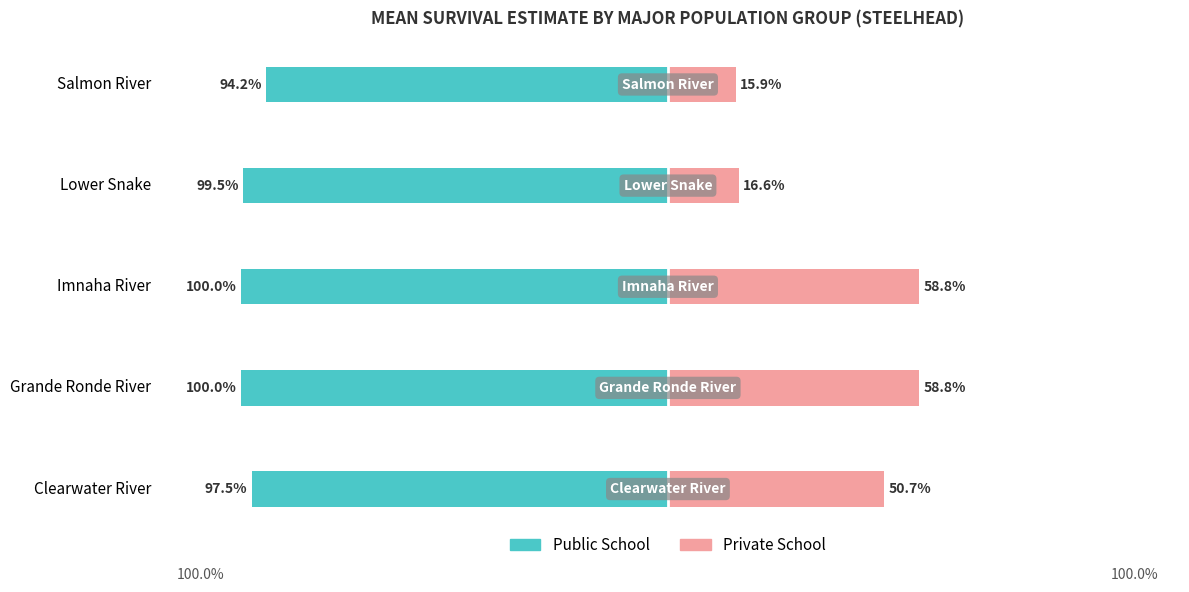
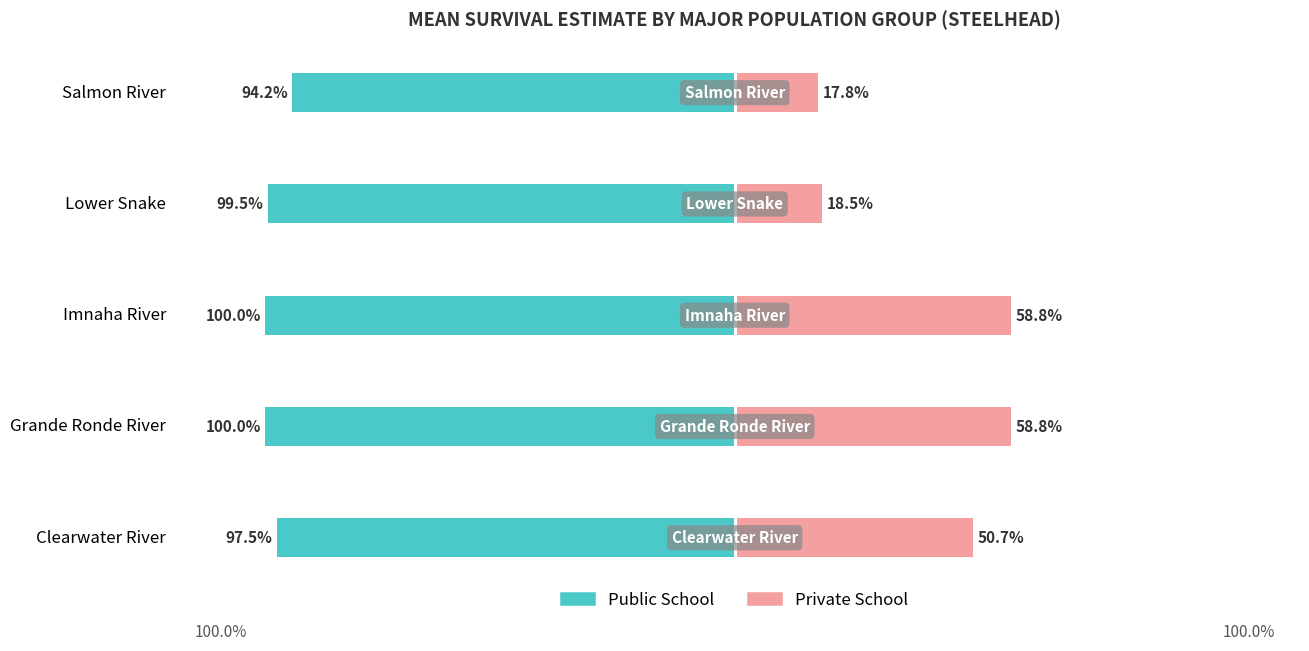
Private School, Salmon River: 15.9% -> 17.8%
Private School, Lower Snake: 16.6% -> 18.5%
